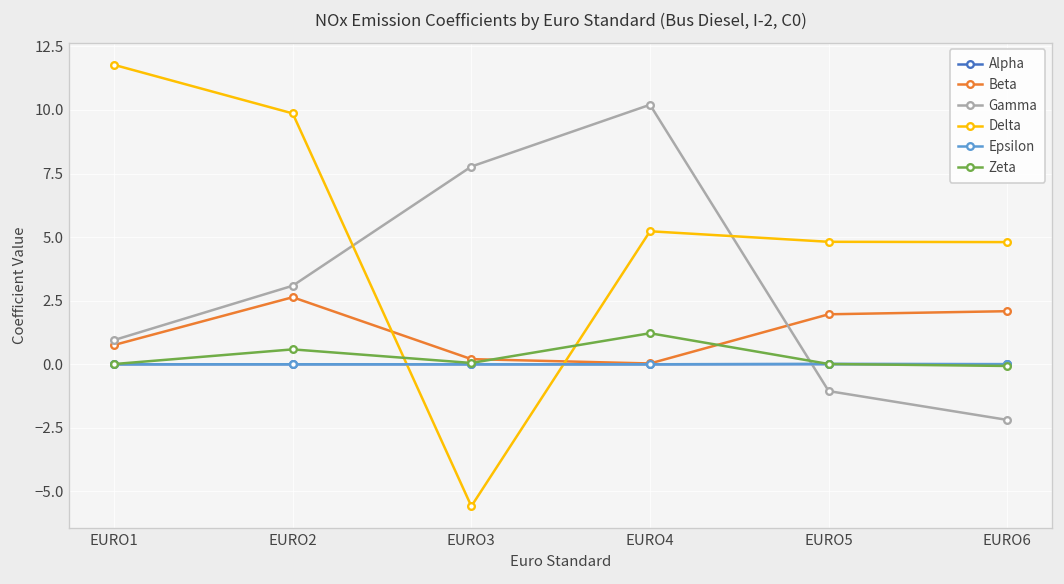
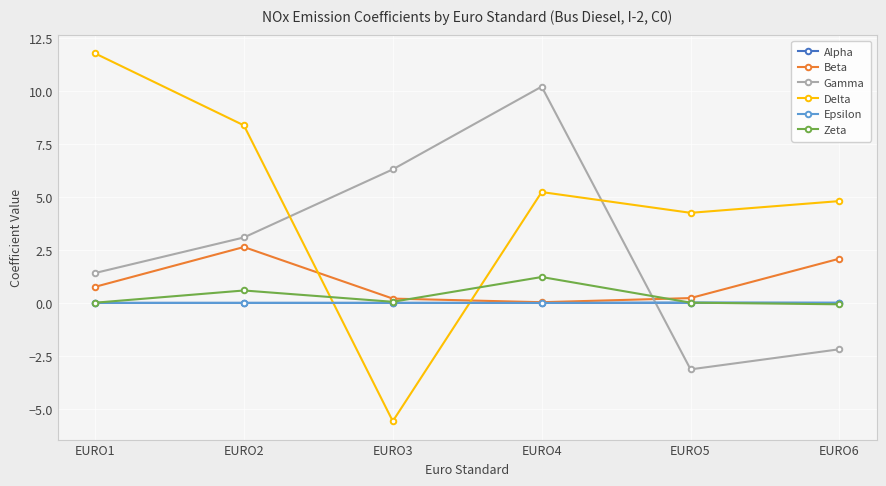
Gamma, EURO1: 1.0 -> 1.4
Delta, EURO2: 9.9 -> 8.4
Gamma, EURO3: 7.8 -> 6.3
Beta, EURO5: 2.0 -> 0.2
Gamma, EURO5: -1.1 -> -3.1
Delta, EURO5: 4.8 -> 4.2
